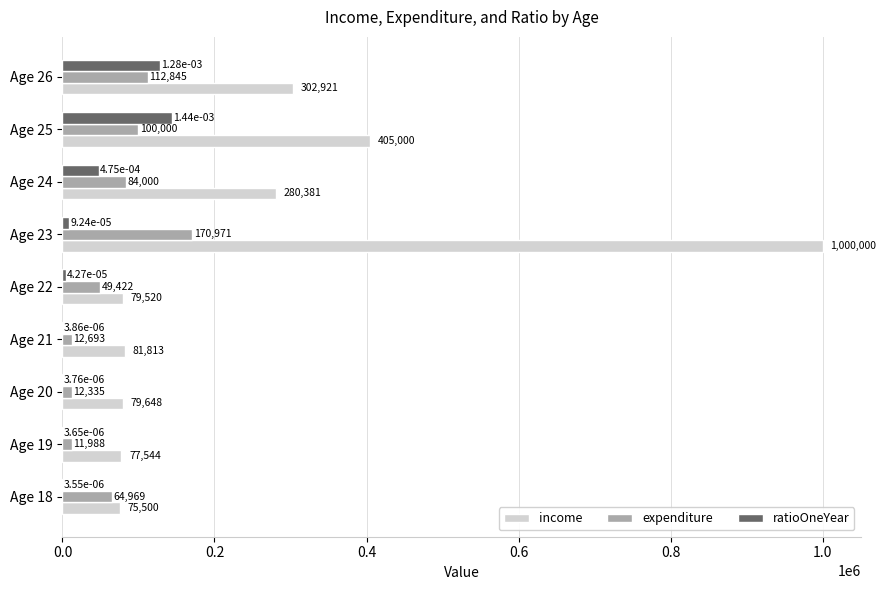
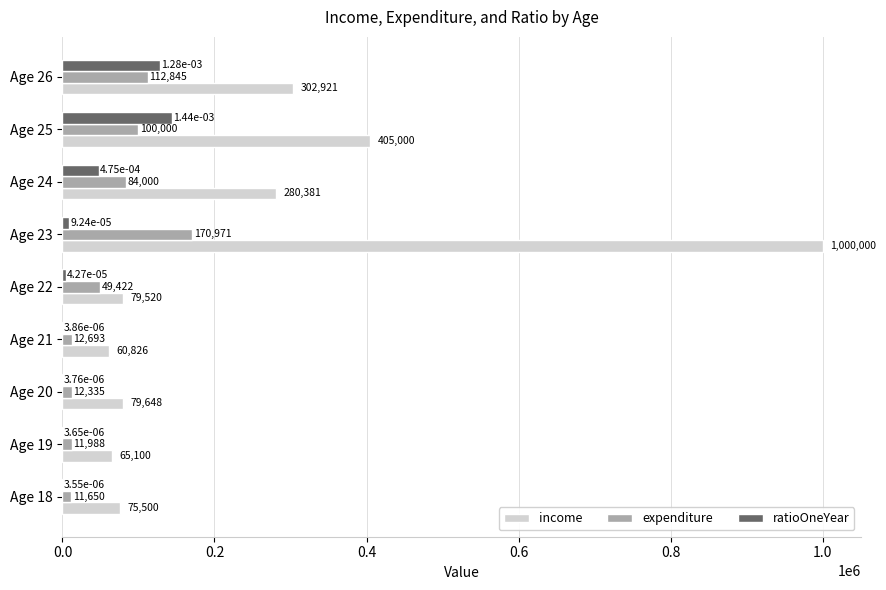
income, Age 21: 81,813 -> 60,826
income, Age 19: 77,544 -> 65,100
expenditure, Age 18: 64,969 -> 11,650
